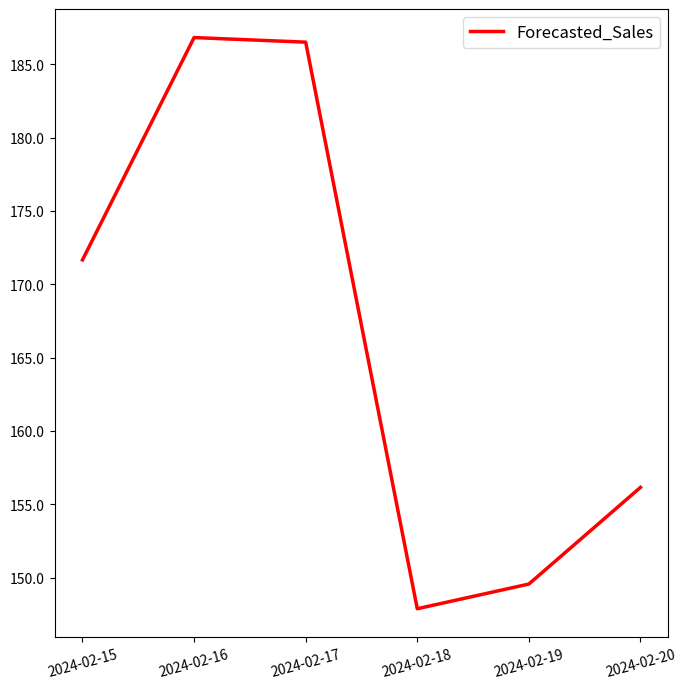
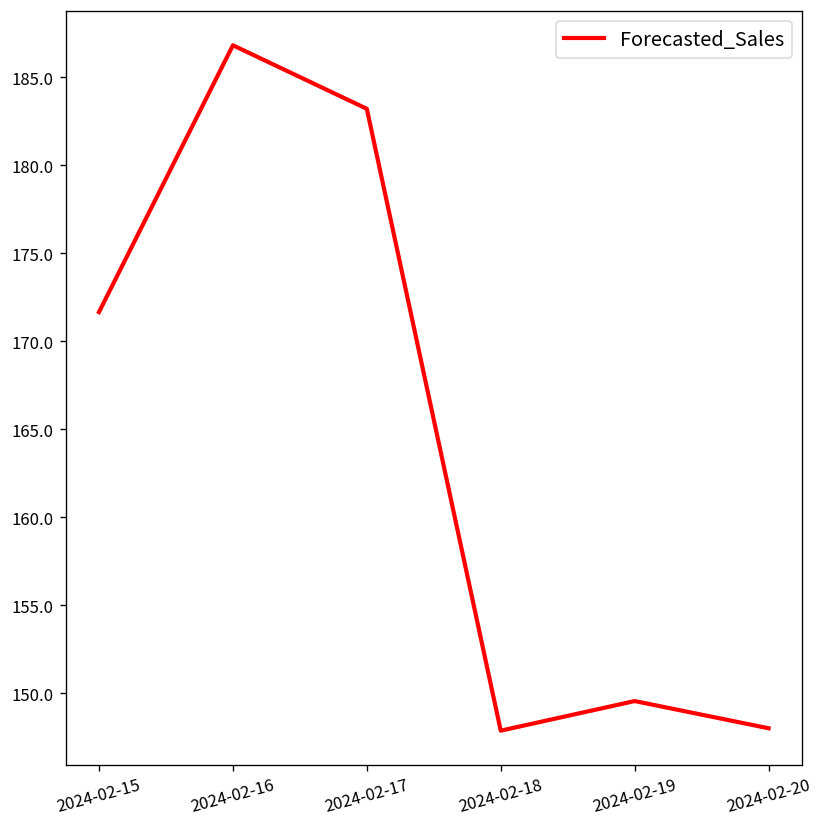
2024-02-17: 186.5 -> 183.2
2024-02-20: 156.2 -> 148.0
